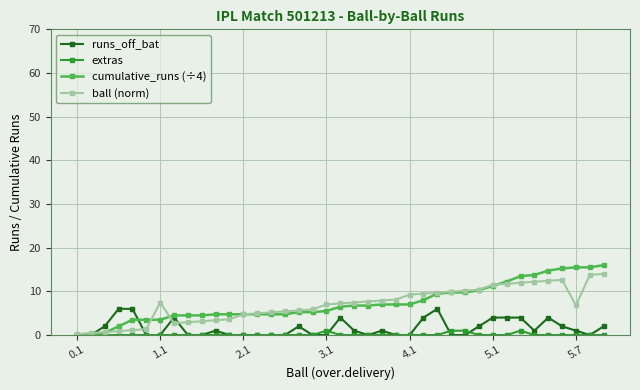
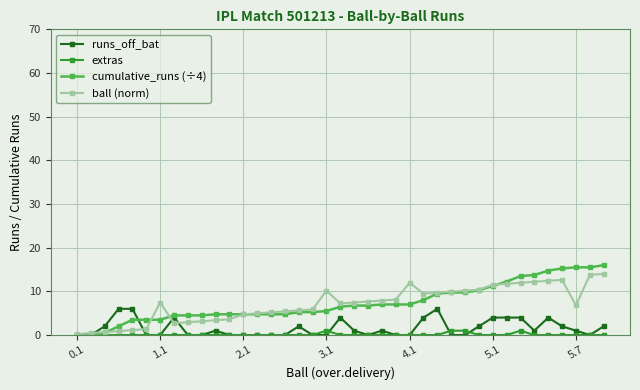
ball (norm), 3.1: 7 -> 10
ball (norm), 4.1: 9 -> 12
